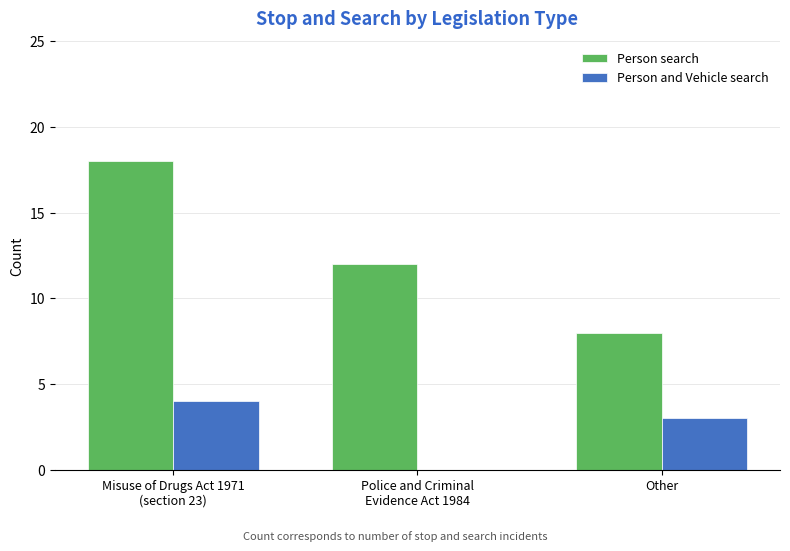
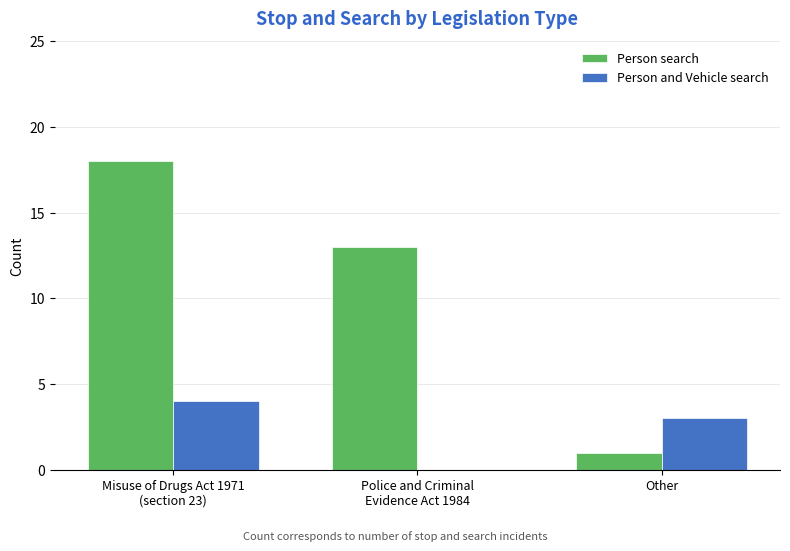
Person search, Police and Criminal Evidence Act 1984: 12 -> 13
Person search, Other: 8 -> 1
